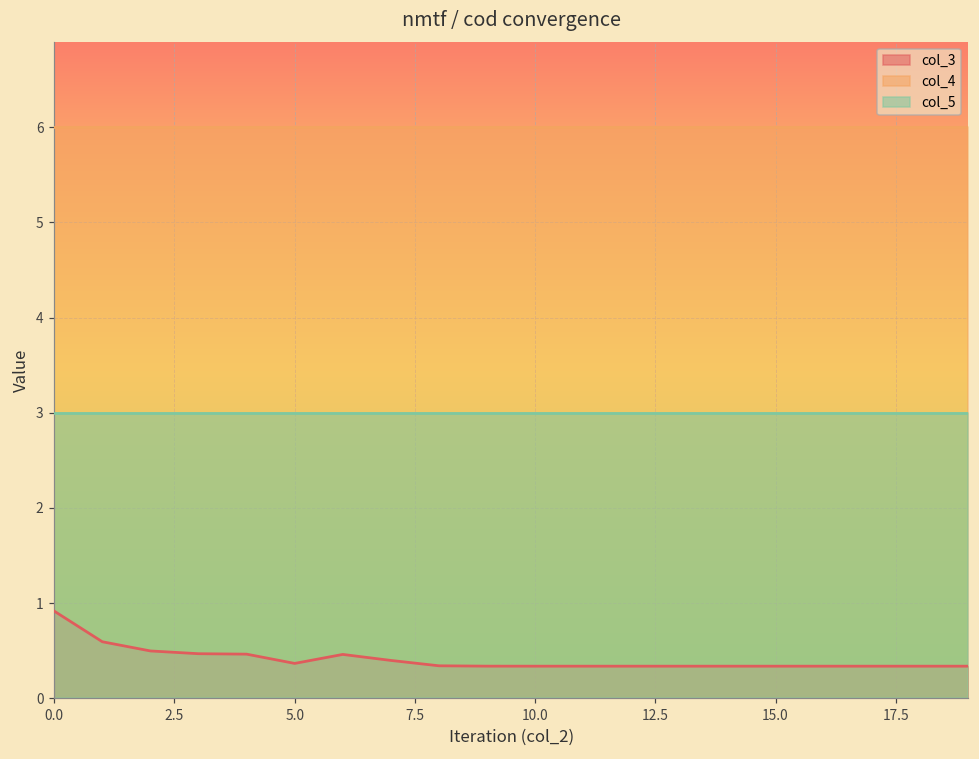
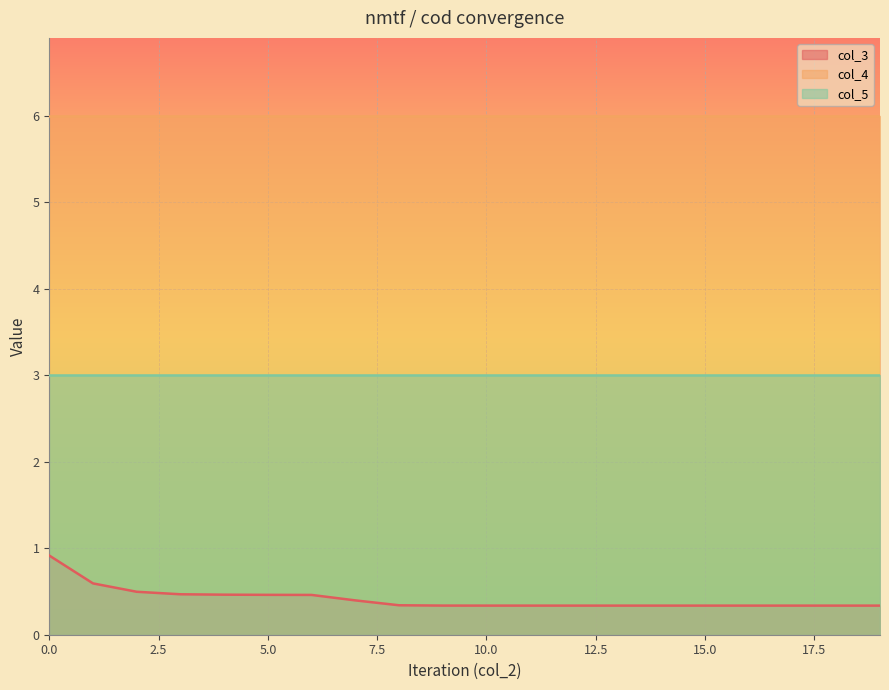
col_3, 5.0: 0.4 -> 0.5
